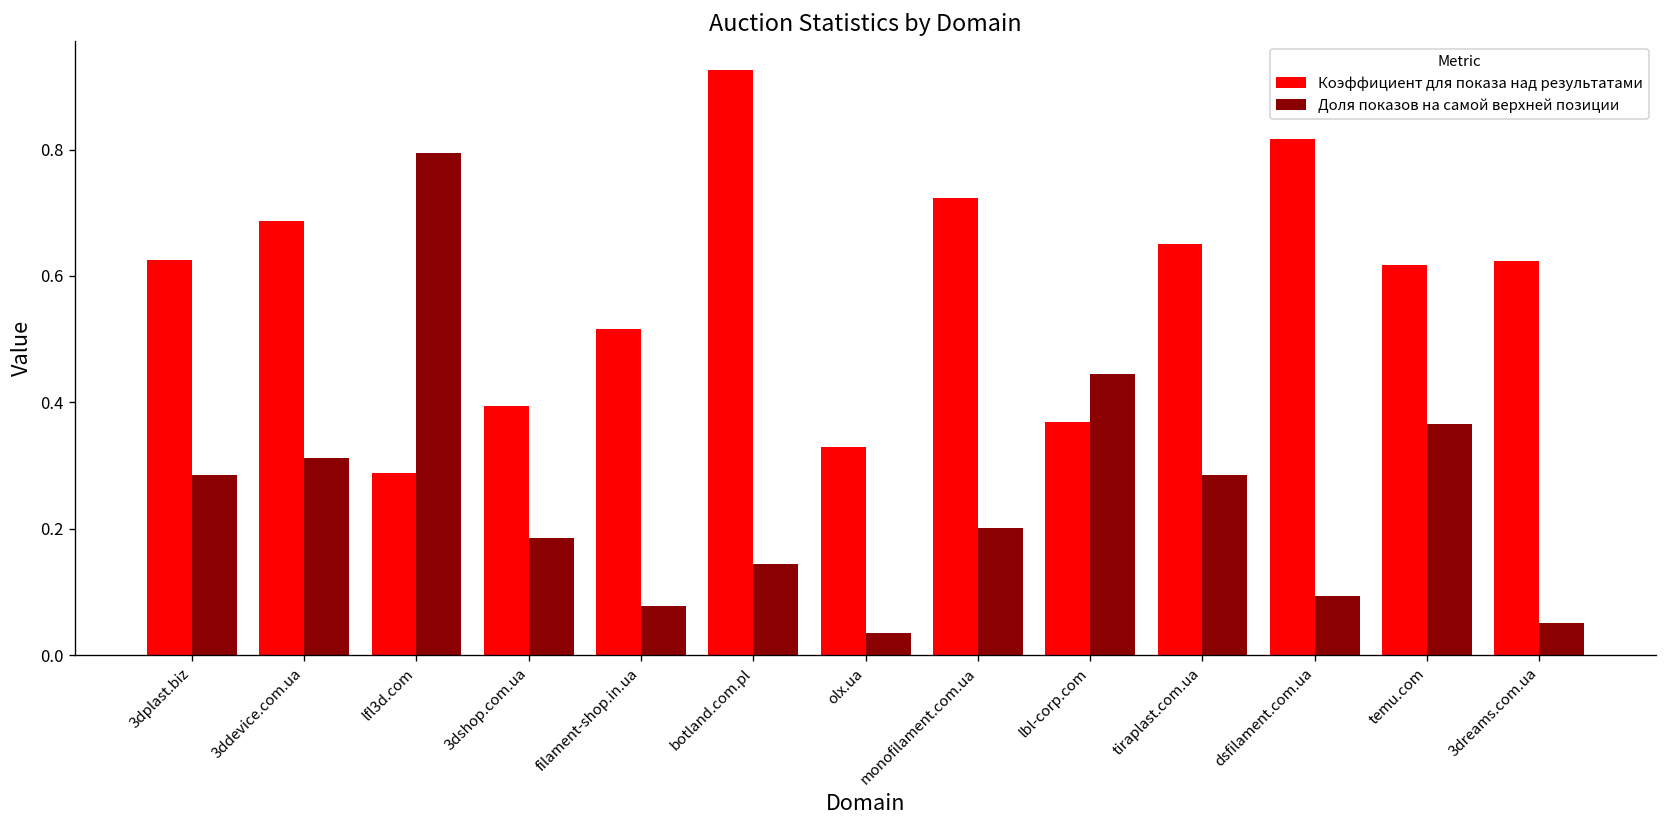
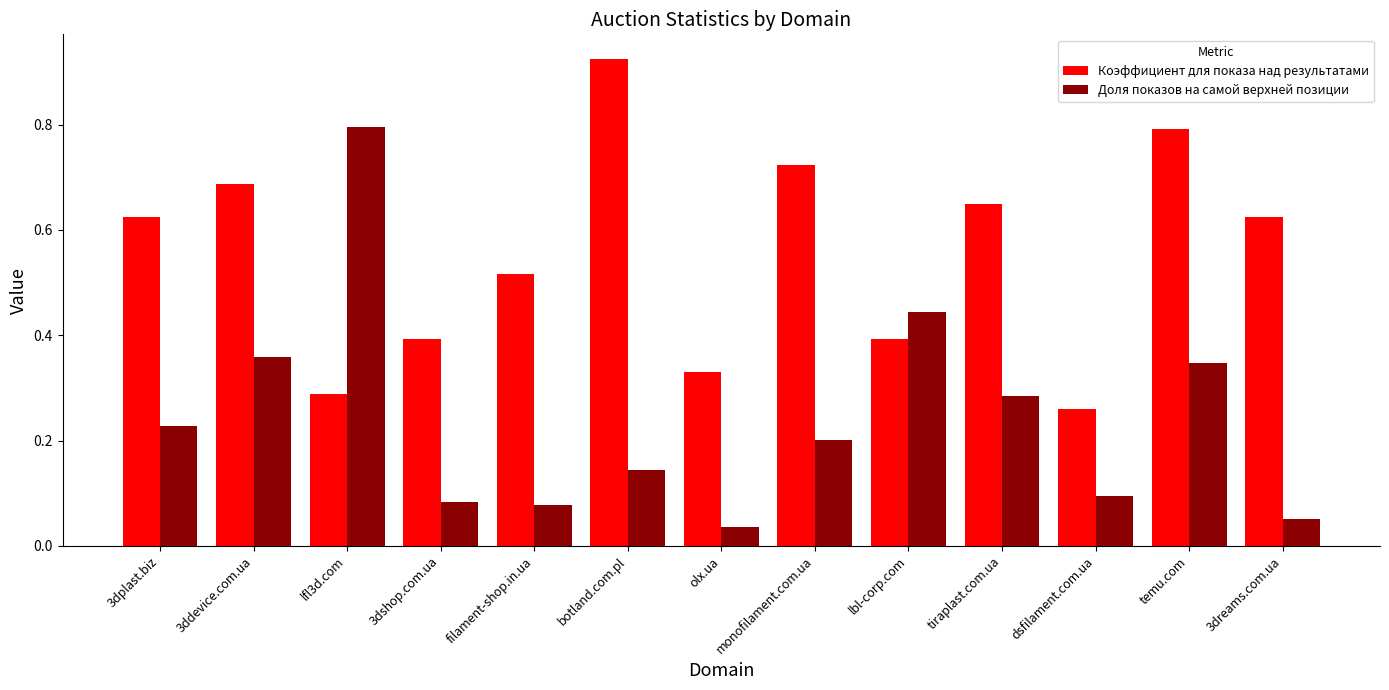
Доля показов на самой верхней позиции, 3dplast.biz: 0.28 -> 0.23
Доля показов на самой верхней позиции, 3ddevice.com.ua: 0.31 -> 0.36
Доля показов на самой верхней позиции, 3dshop.com.ua: 0.19 -> 0.08
Коэффициент для показа над результатами, lbl-corp.com: 0.37 -> 0.39
Коэффициент для показа над результатами, dsfilament.com.ua: 0.82 -> 0.26
Коэффициент для показа над результатами, temu.com: 0.62 -> 0.79
Доля показов на самой верхней позиции, temu.com: 0.37 -> 0.35
